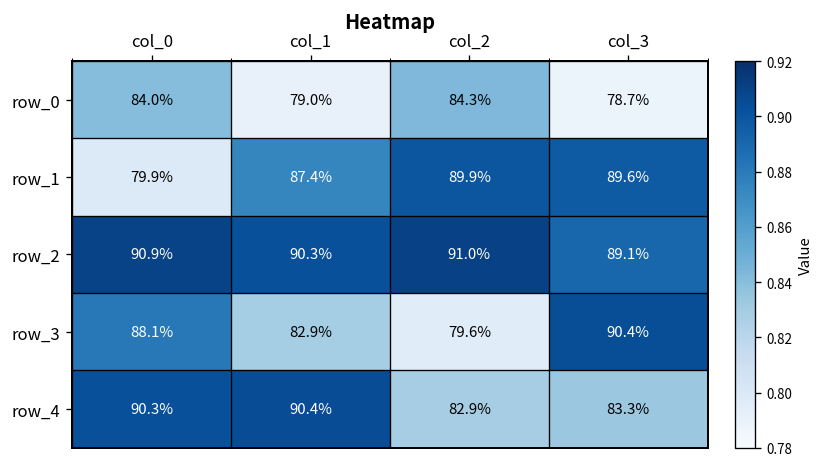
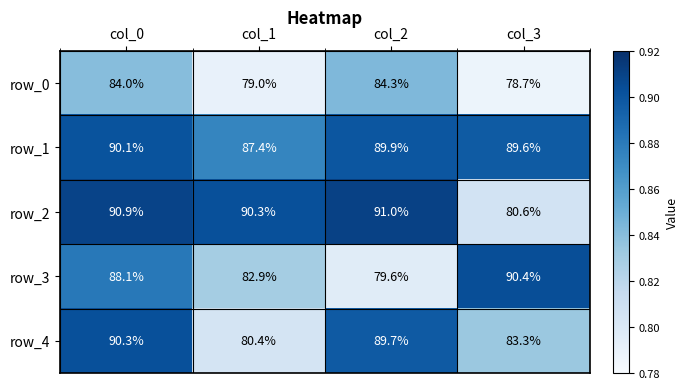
row_1, col_0: 79.9% -> 90.1%
row_2, col_3: 89.1% -> 80.6%
row_4, col_1: 90.4% -> 80.4%
row_4, col_2: 82.9% -> 89.7%
